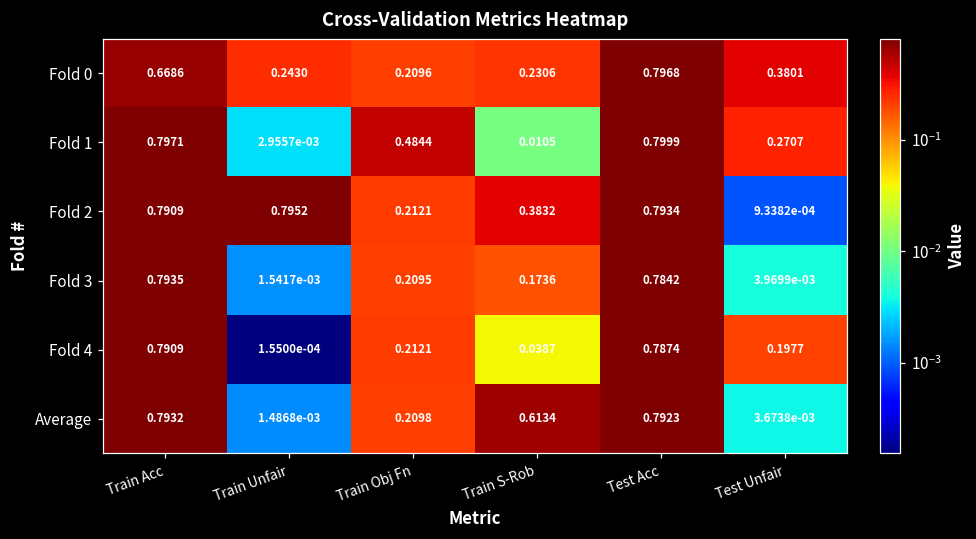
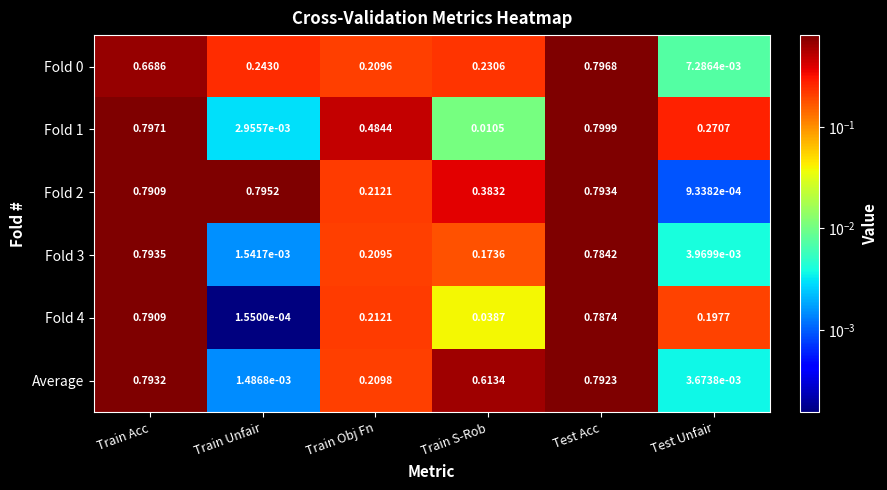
Fold 0, Test Unfair: 0.3801 -> 7.2864e-03
